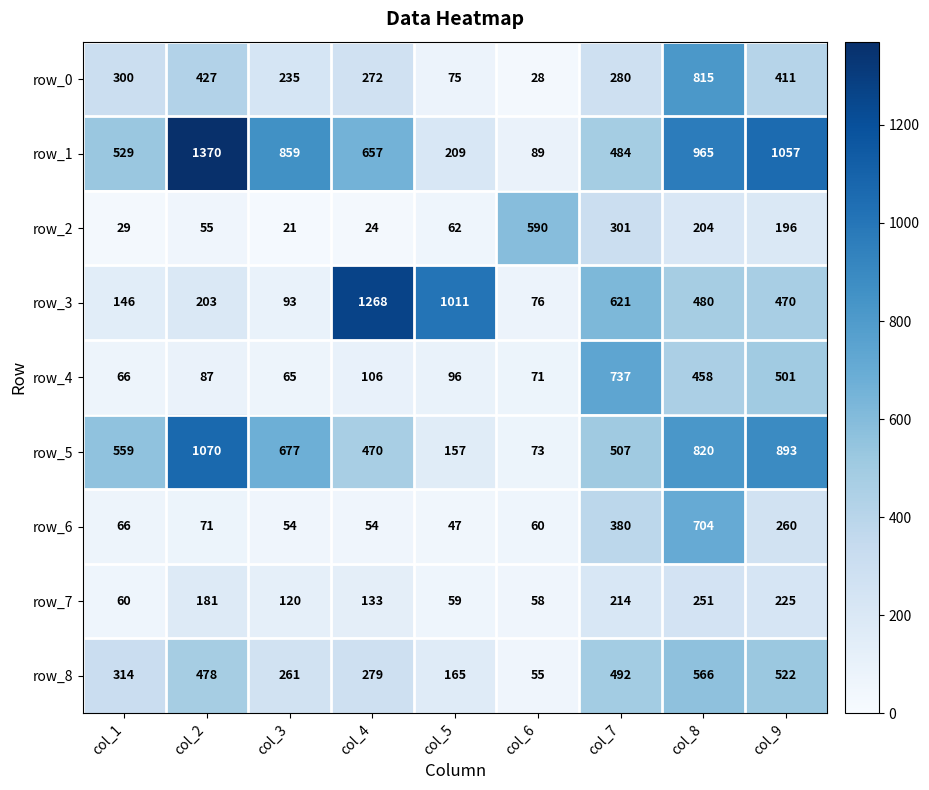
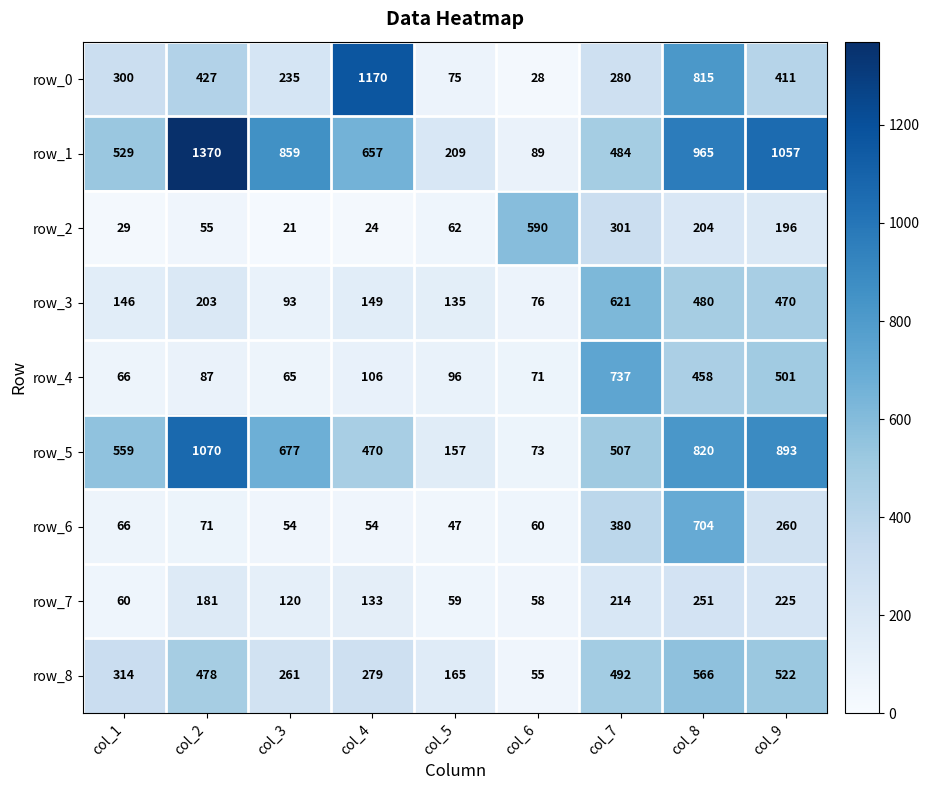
row_0, col_4: 272 -> 1170
row_3, col_4: 1268 -> 149
row_3, col_5: 1011 -> 135
